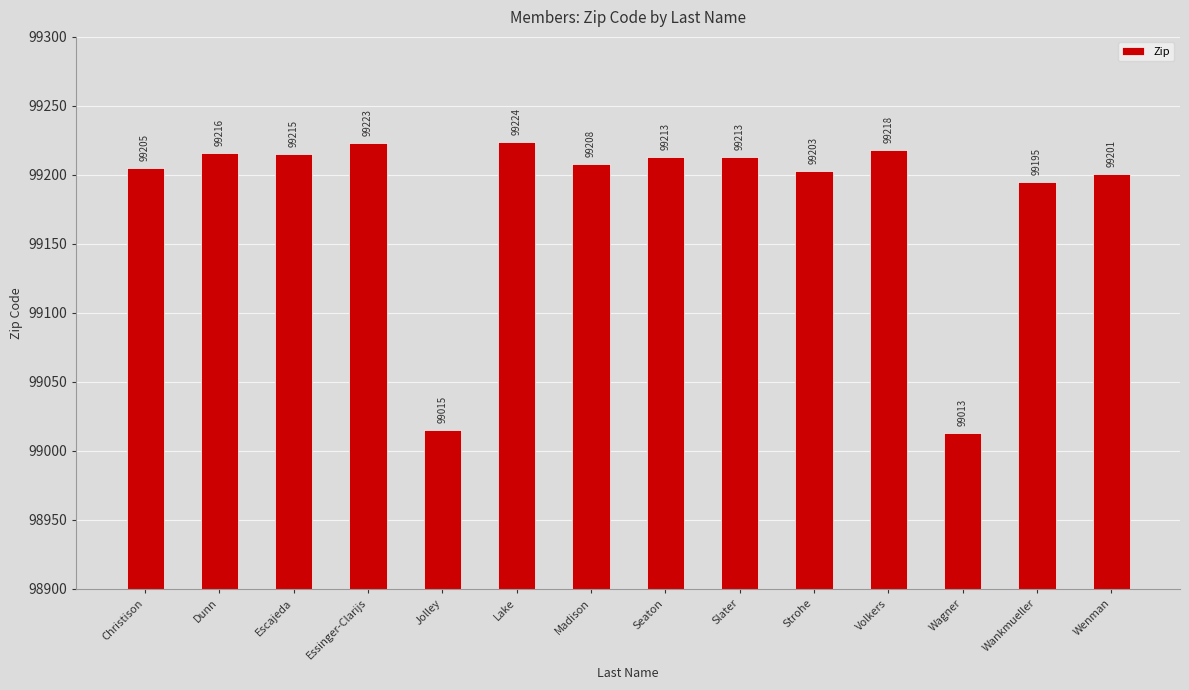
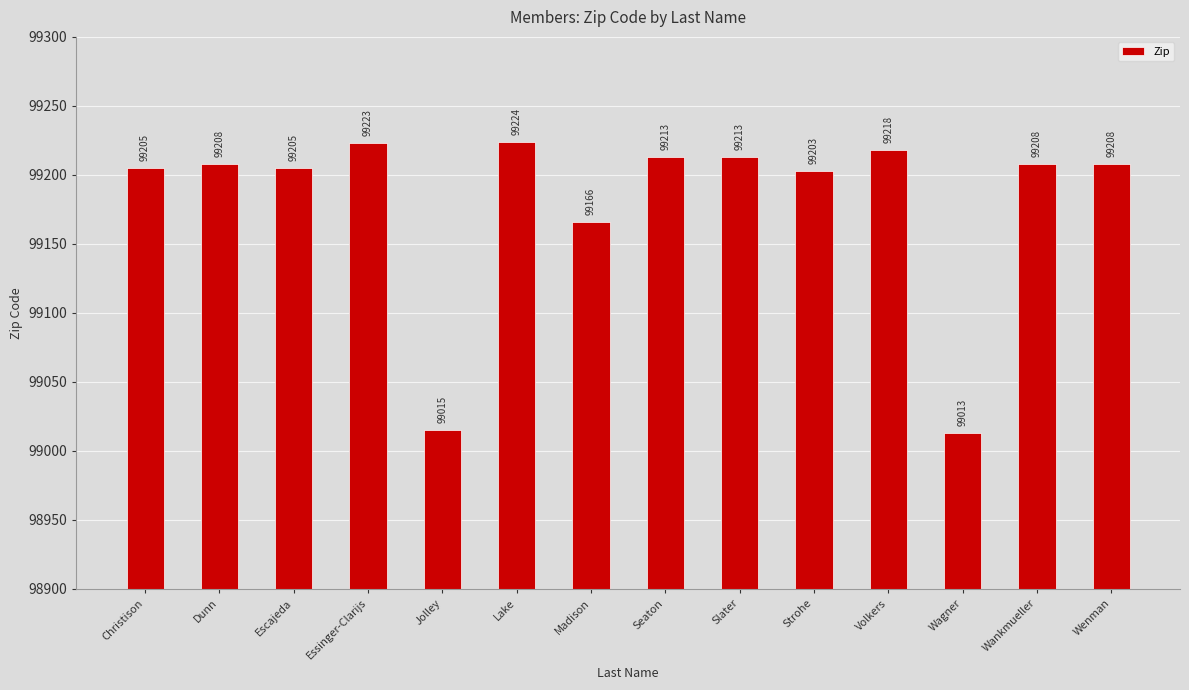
Dunn: 99216 -> 99208
Escajeda: 99215 -> 99205
Madison: 99208 -> 99166
Wankmueller: 99195 -> 99208
Wenman: 99201 -> 99208
